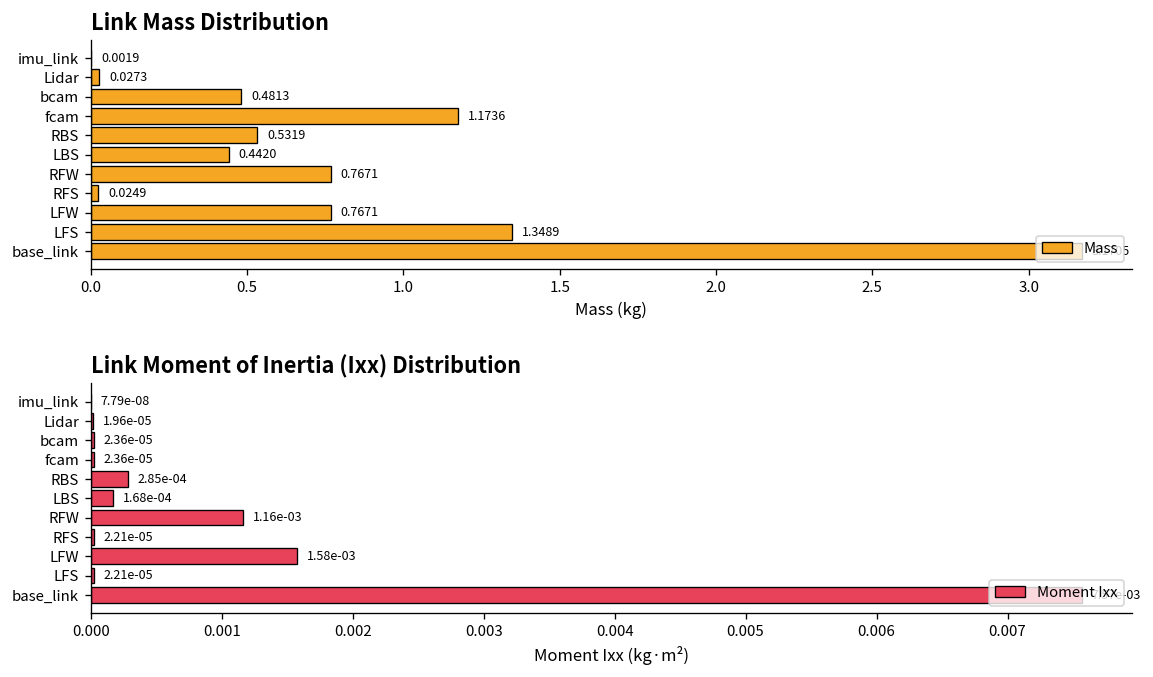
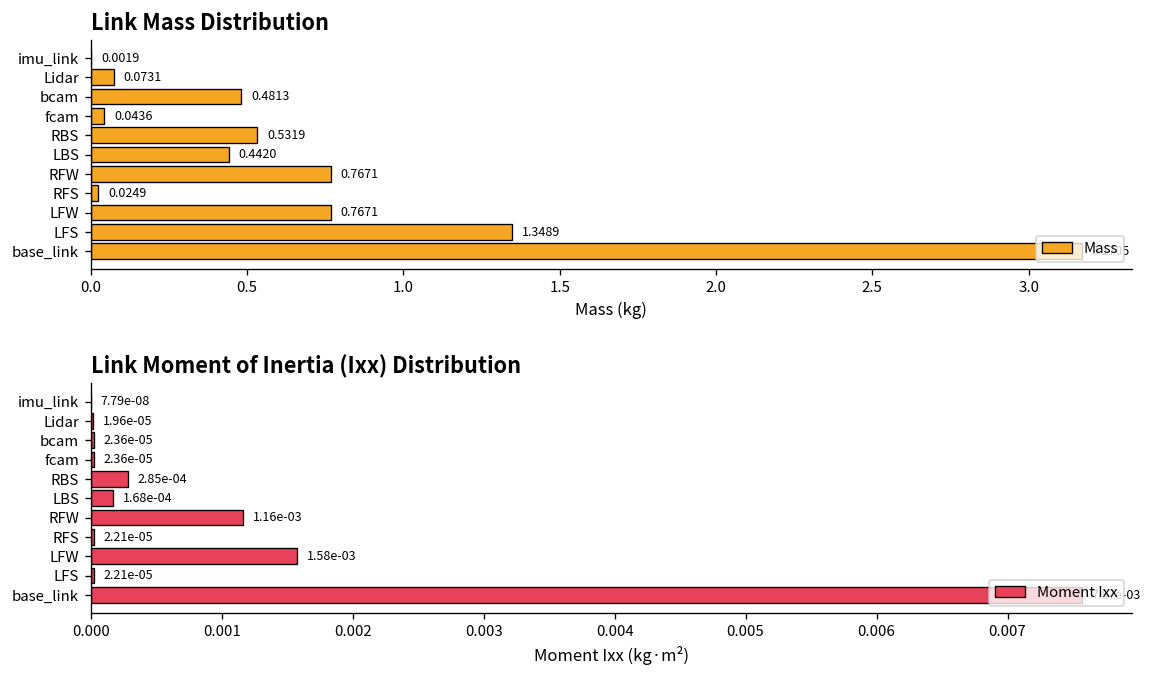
Link Mass Distribution, Lidar: 0.0273 -> 0.0731
Link Mass Distribution, fcam: 1.1736 -> 0.0436
